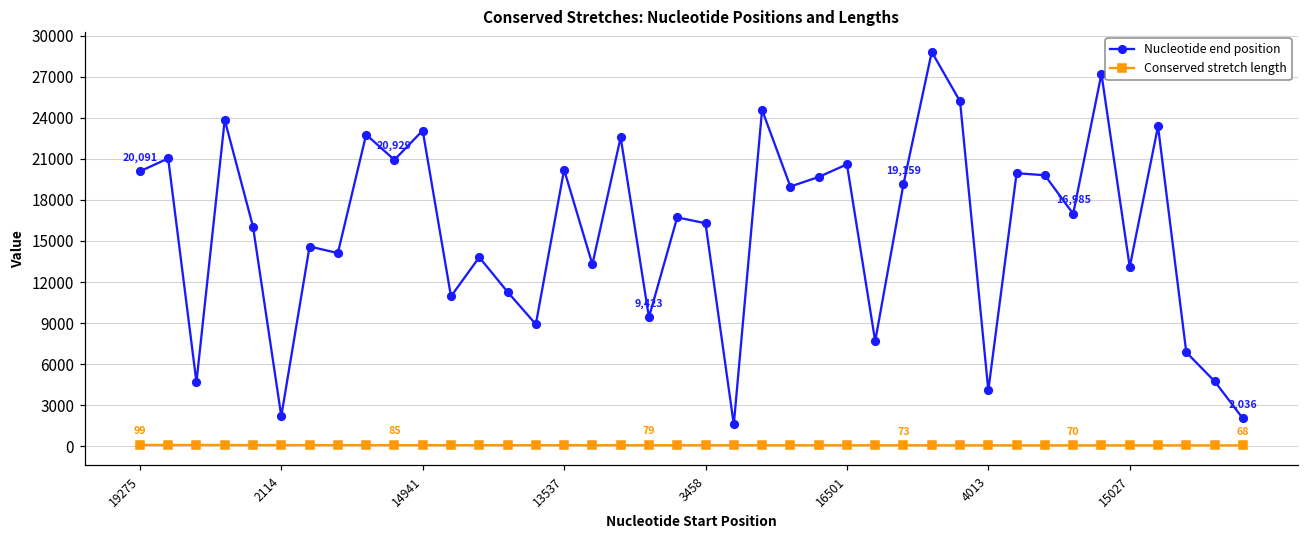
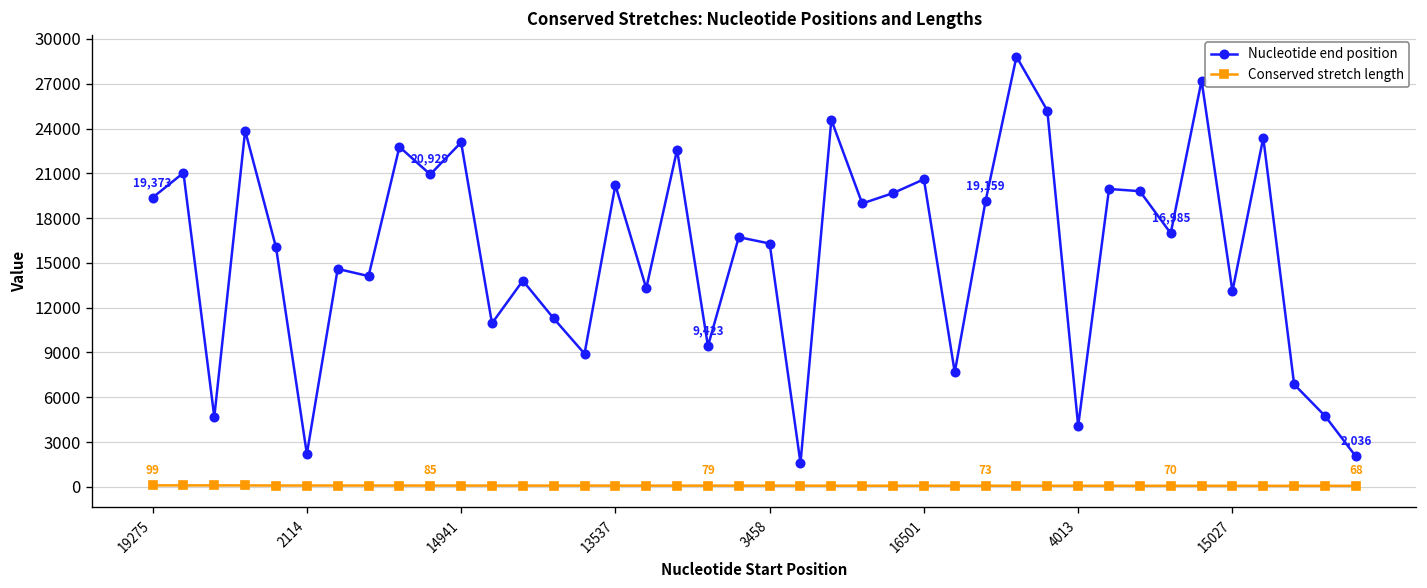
Nucleotide end position, 19275: 20,091 -> 19,373
